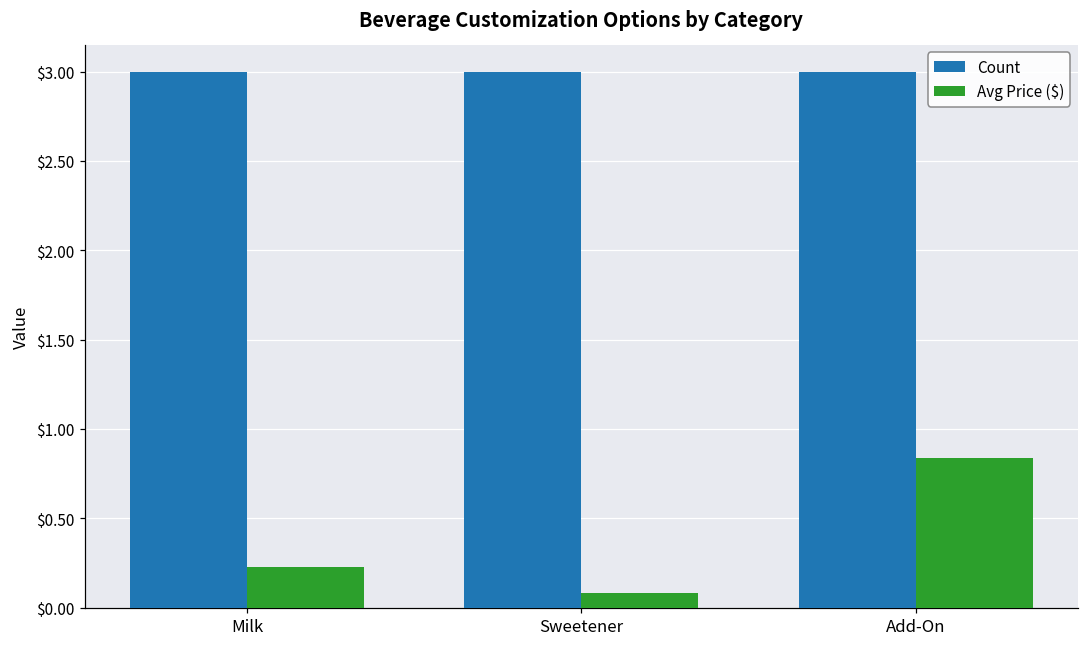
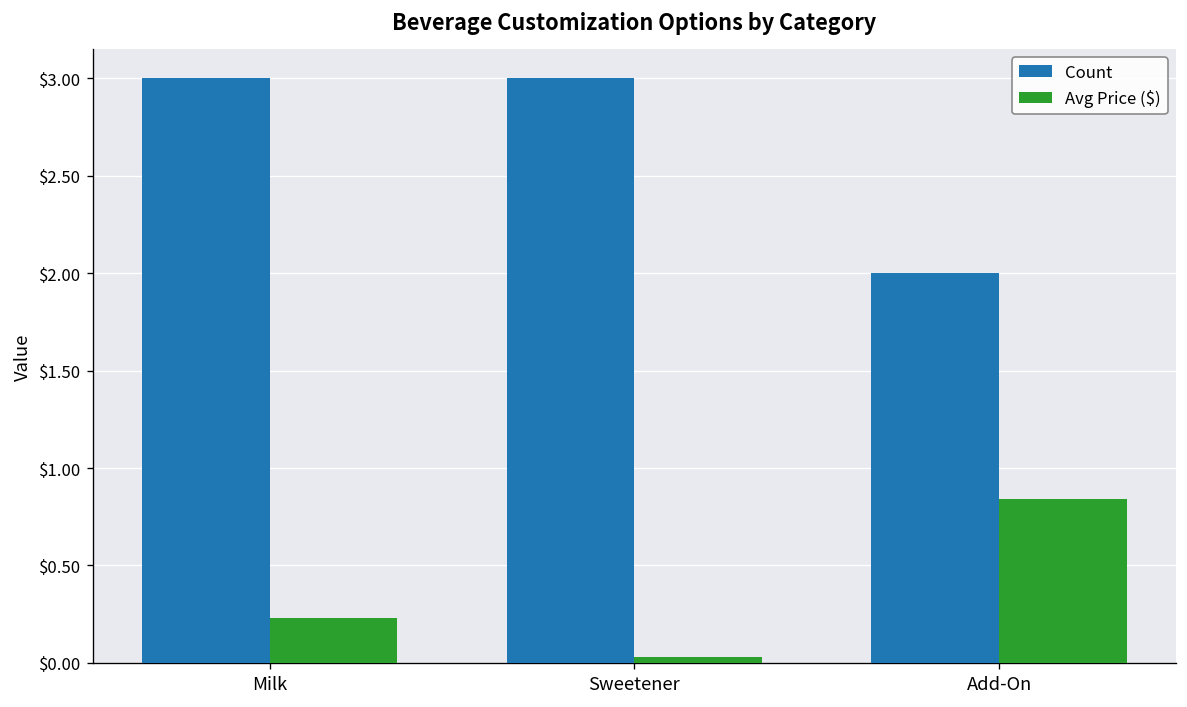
Avg Price ($), Sweetener: $0.08 -> $0.03
Count, Add-On: $3 -> $2
